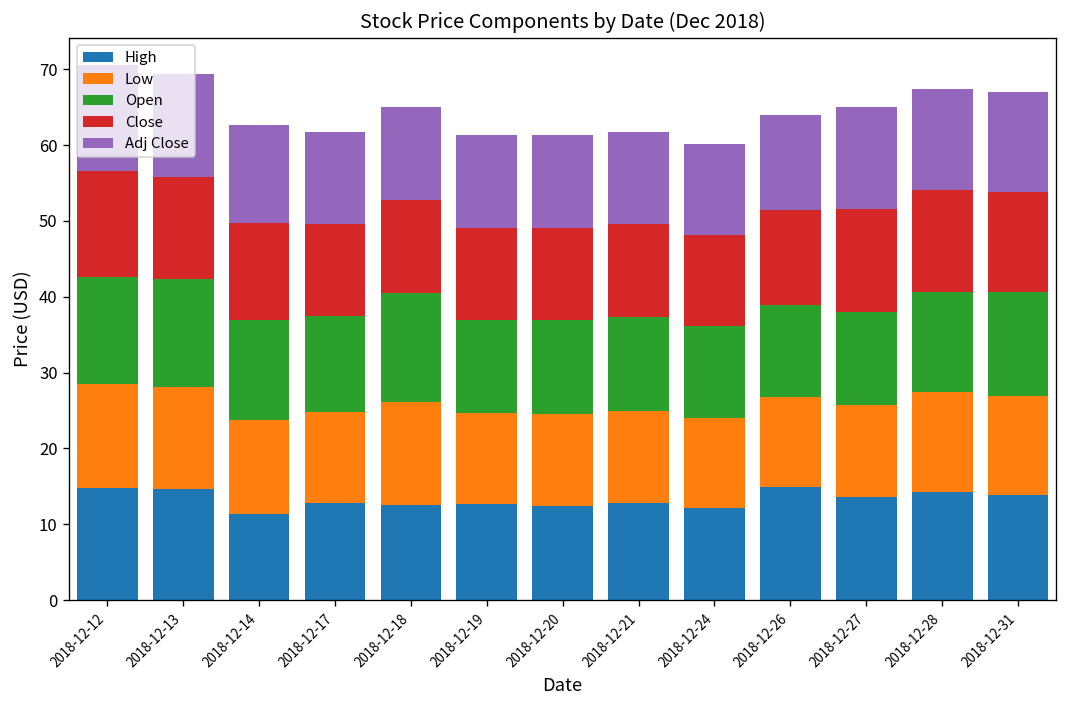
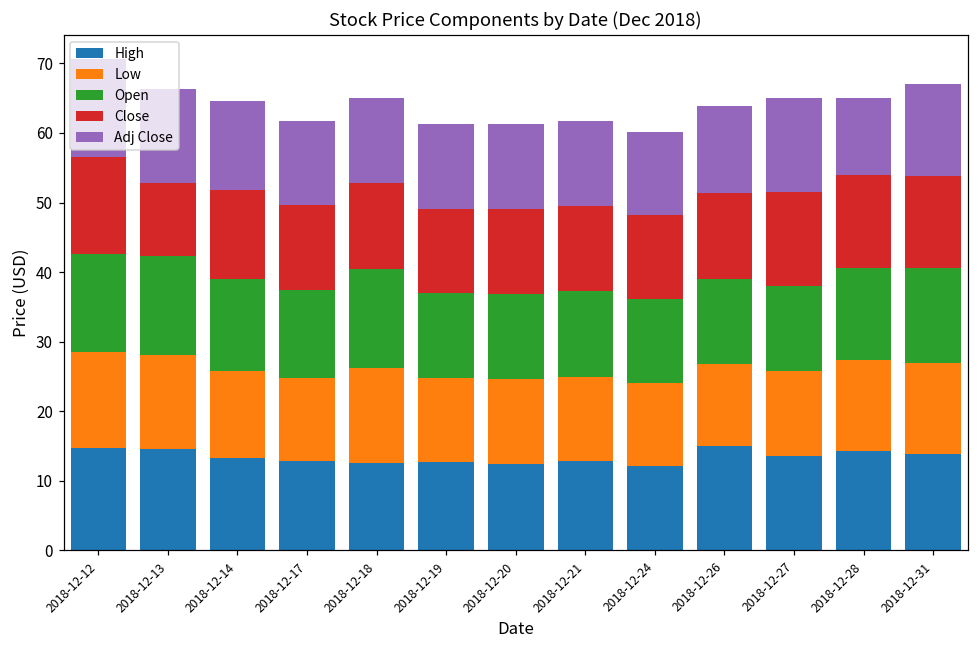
Close, 2018-12-13: 14 -> 10
High, 2018-12-14: 11 -> 13
Adj Close, 2018-12-28: 13 -> 11
